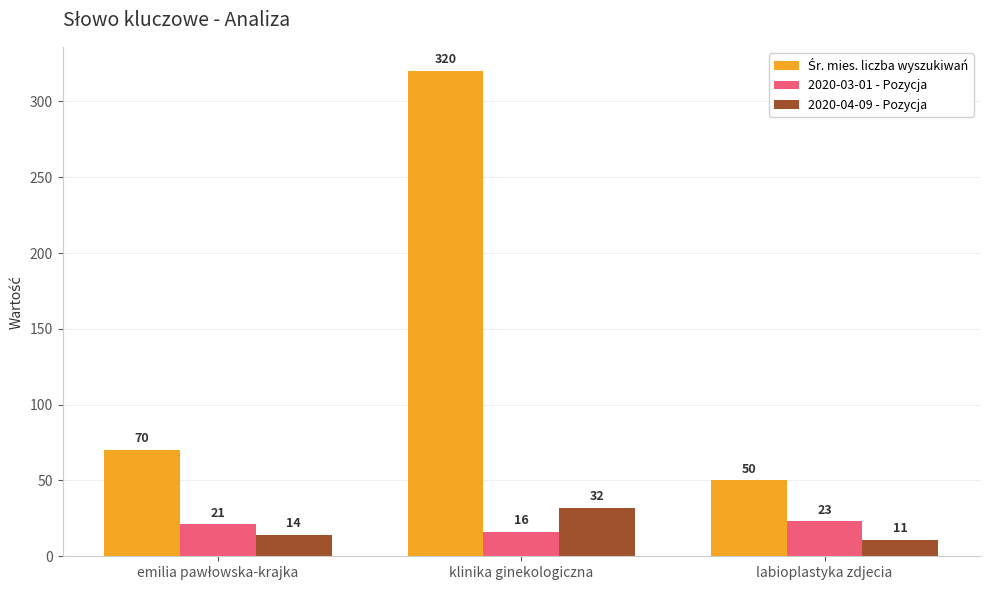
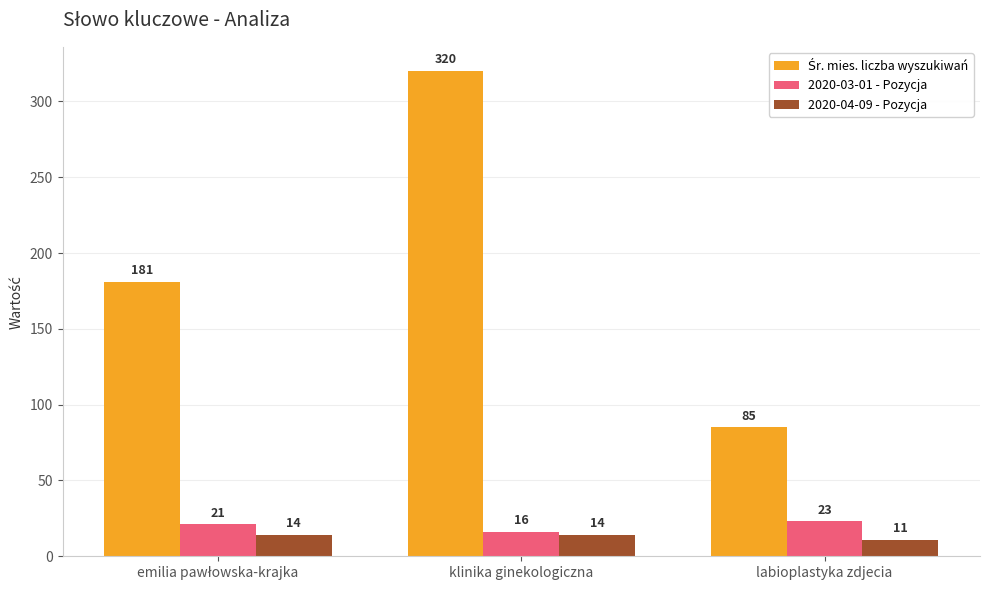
Śr. mies. liczba wyszukiwań, emilia pawłowska-krajka: 70 -> 181
2020-04-09 - Pozycja, klinika ginekologiczna: 32 -> 14
Śr. mies. liczba wyszukiwań, labioplastyka zdjecia: 50 -> 85
